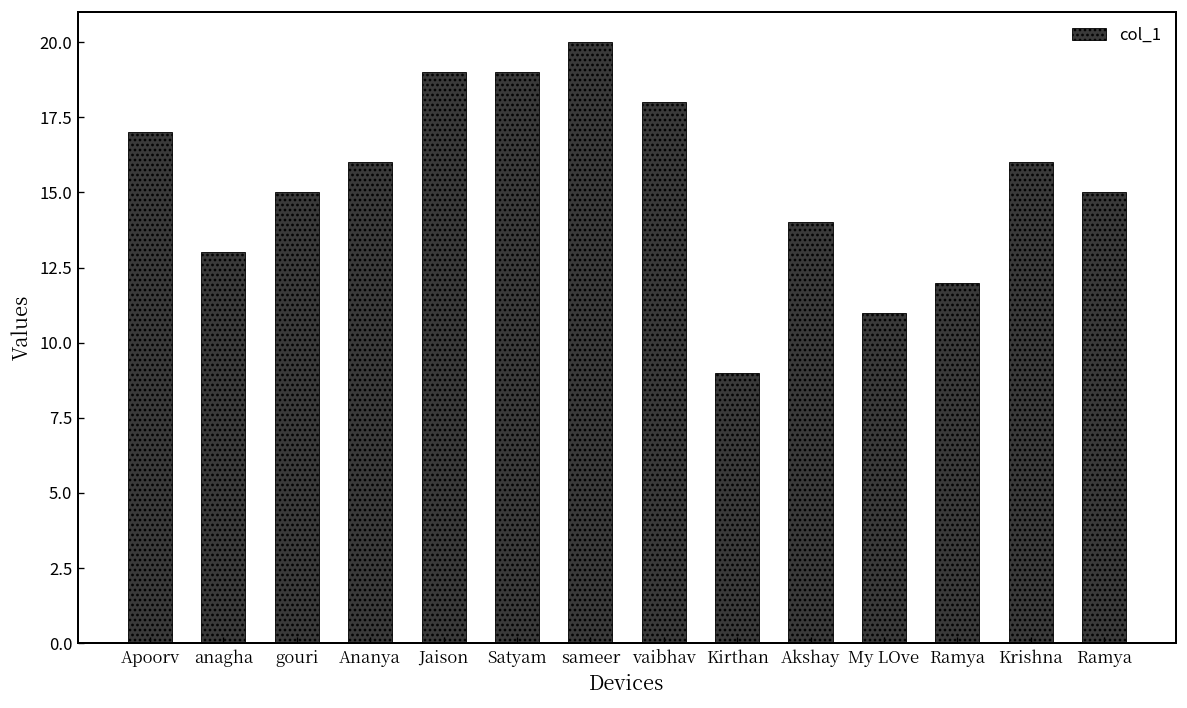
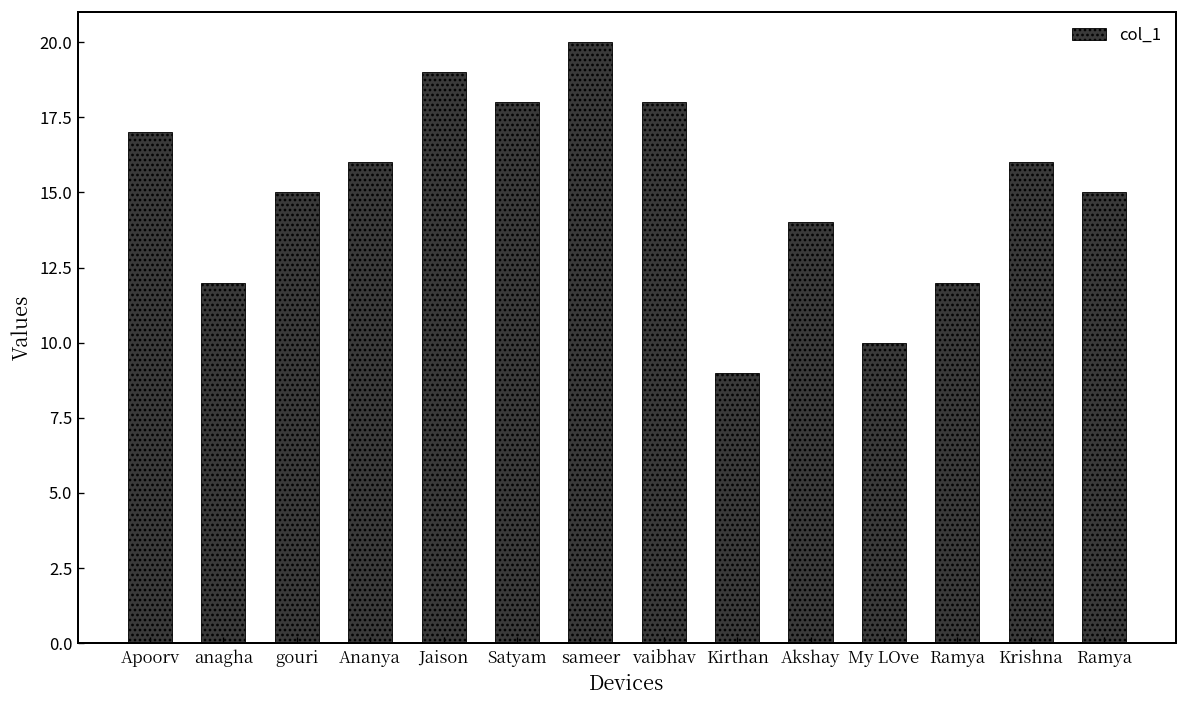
anagha: 13 -> 12
Satyam: 19 -> 18
My LOve: 11 -> 10
